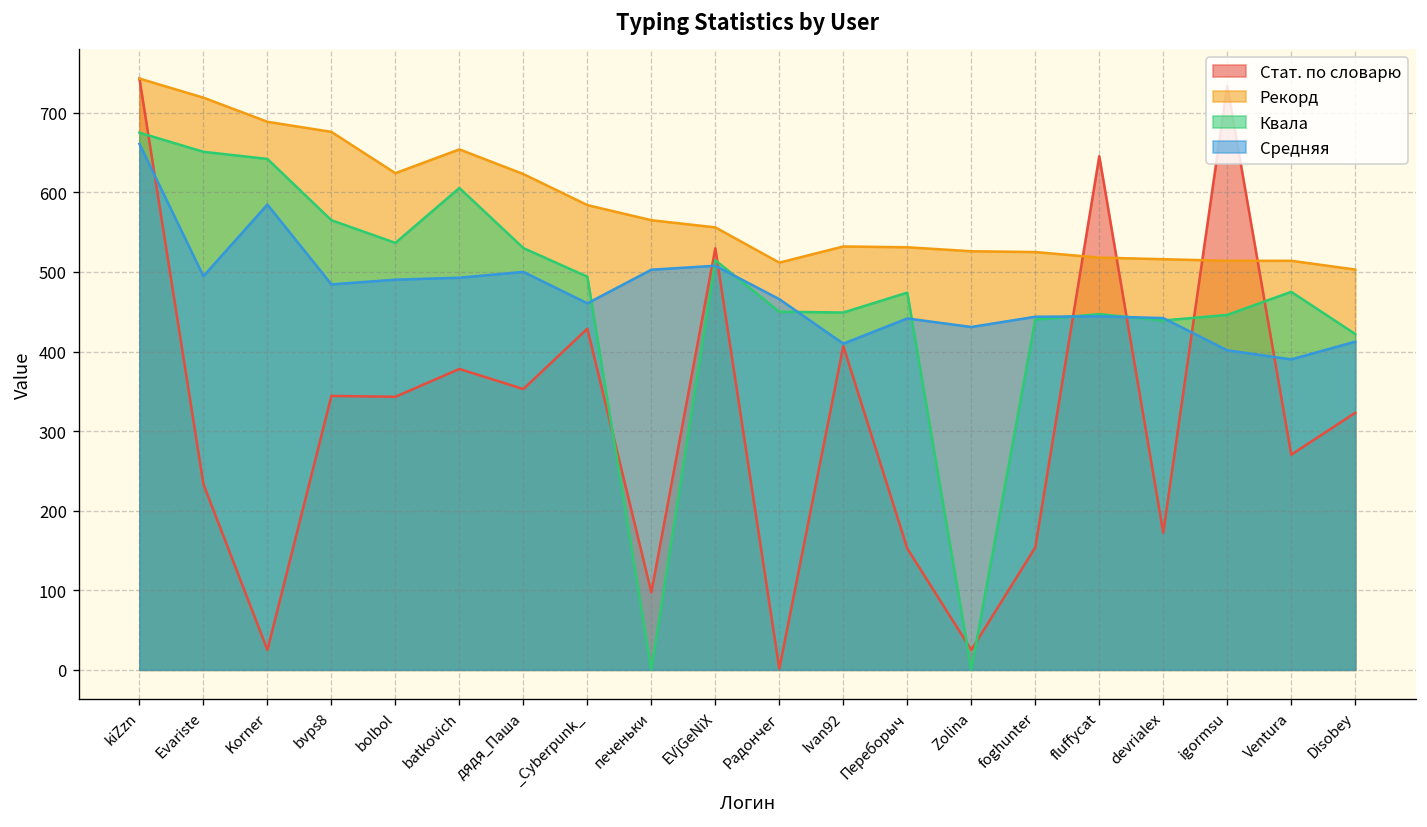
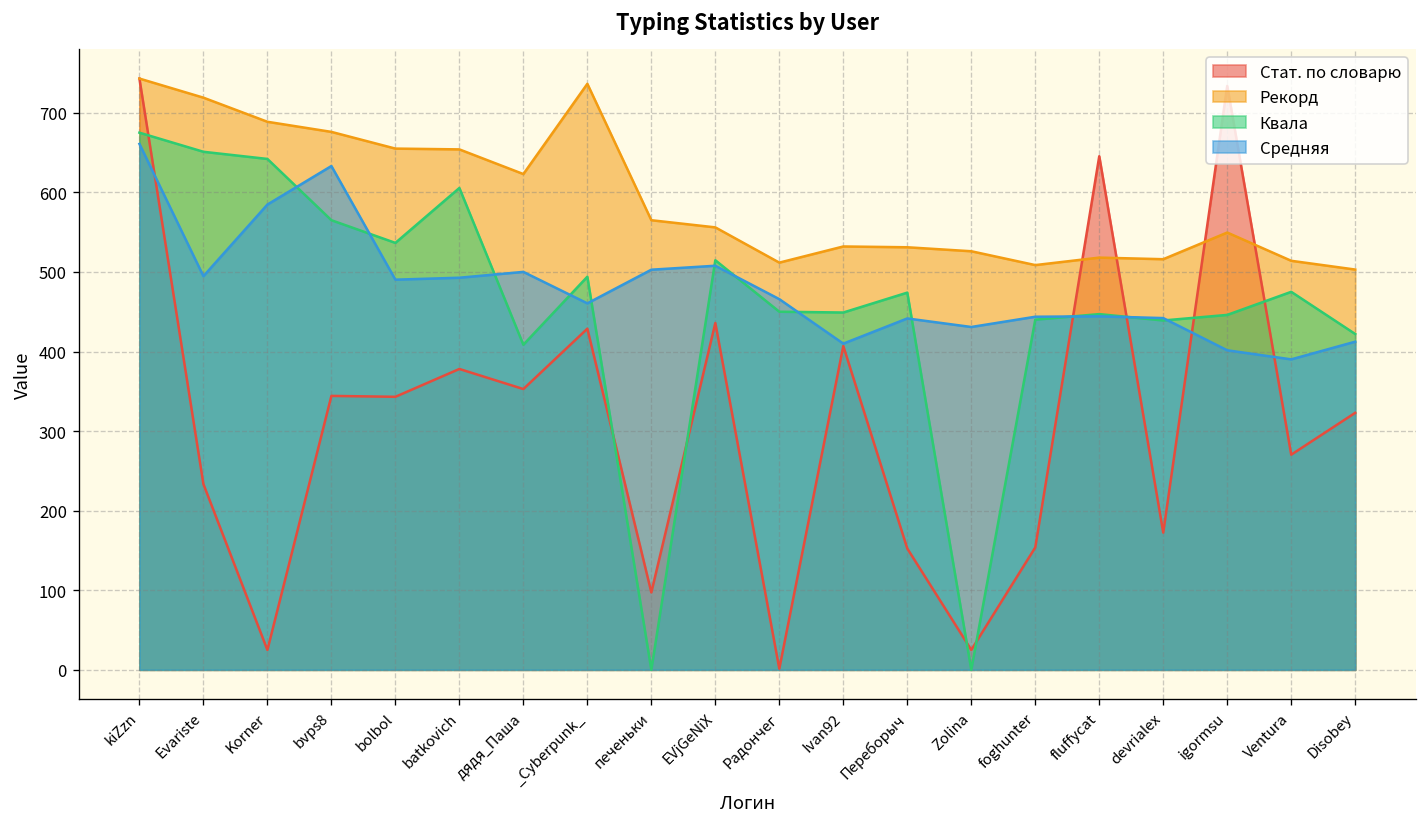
Средняя, bvps8: 480 -> 630
Рекорд, bolbol: 620 -> 660
Квала, дядя_Паша: 530 -> 410
Рекорд, _Cyberpunk_: 580 -> 740
Стат. по словарю, EVjGeNiX: 530 -> 440
Рекорд, foghunter: 530 -> 510
Рекорд, igormsu: 510 -> 550
